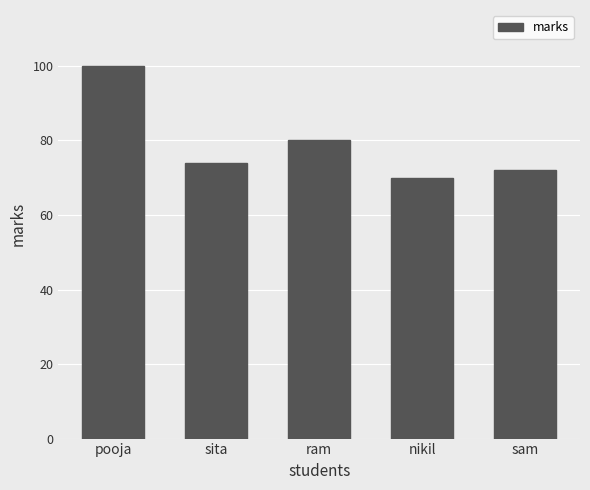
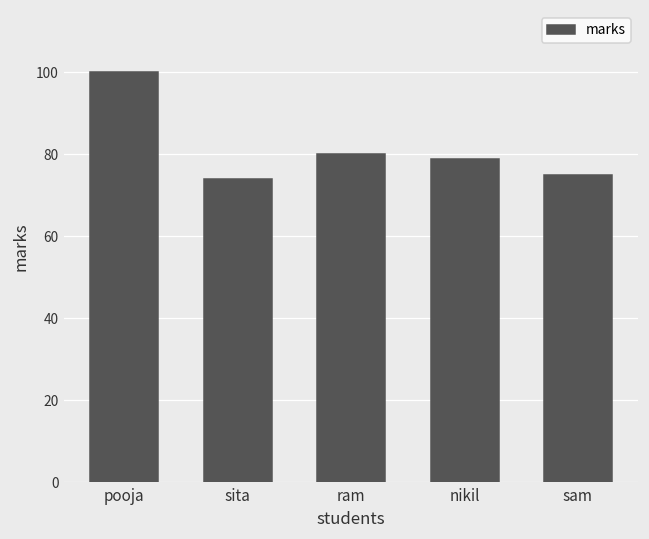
nikil: 70 -> 79
sam: 72 -> 75
